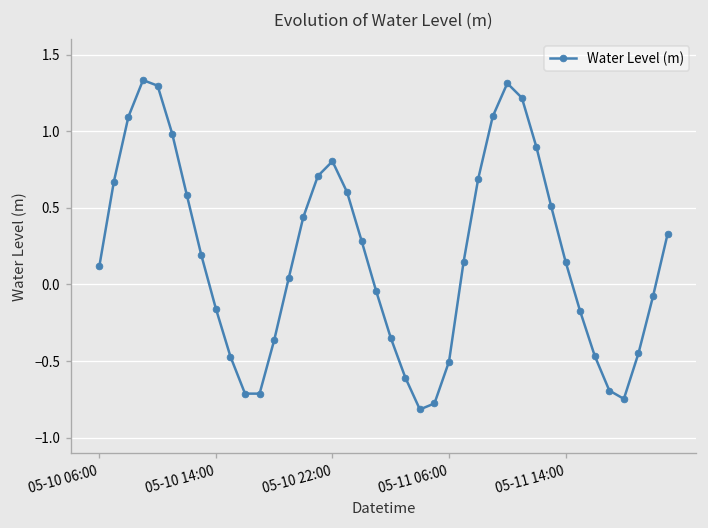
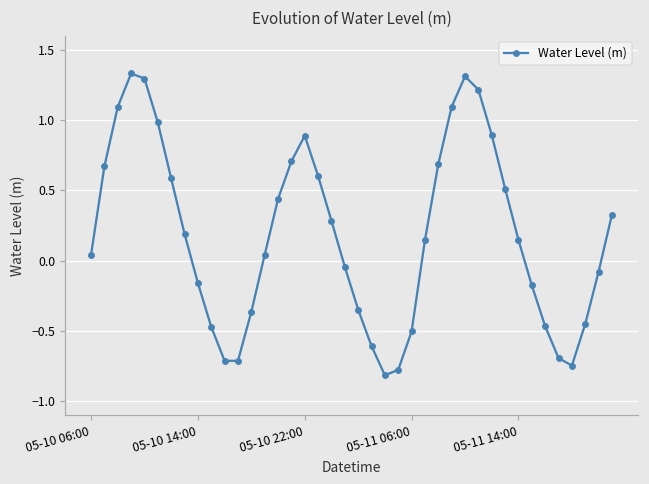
05-10 06:00: 0.12 -> 0.04
05-10 22:00: 0.80 -> 0.89
